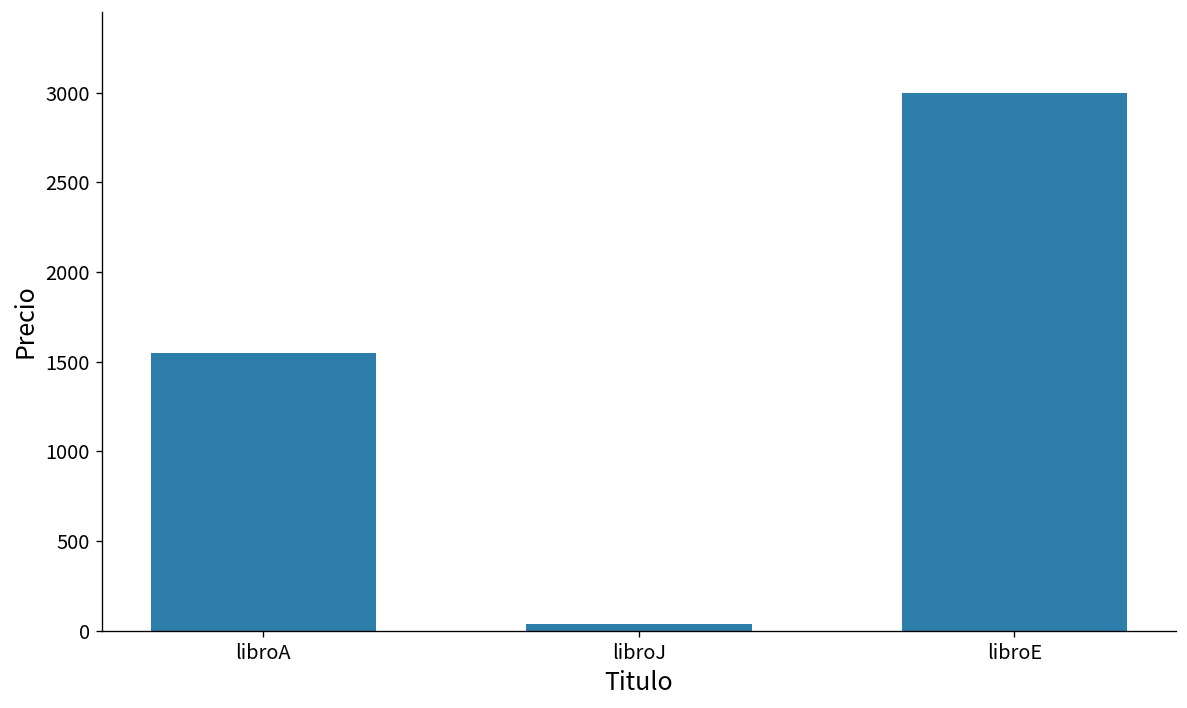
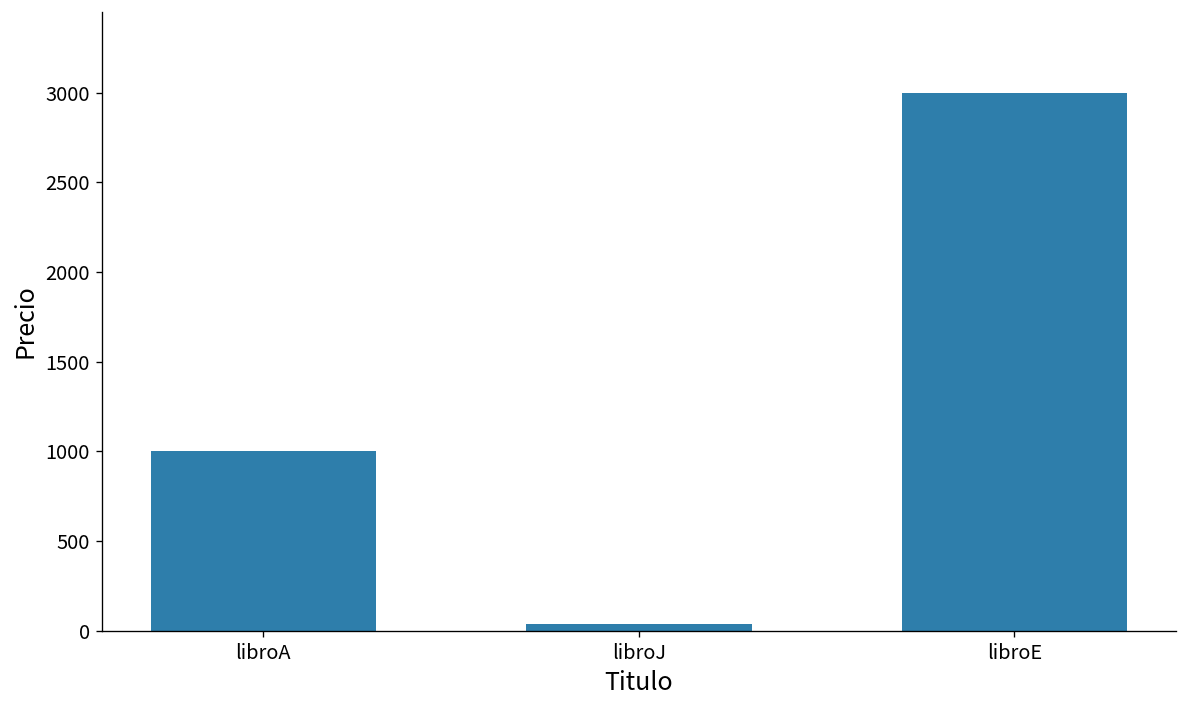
libroA: 1550 -> 1000
